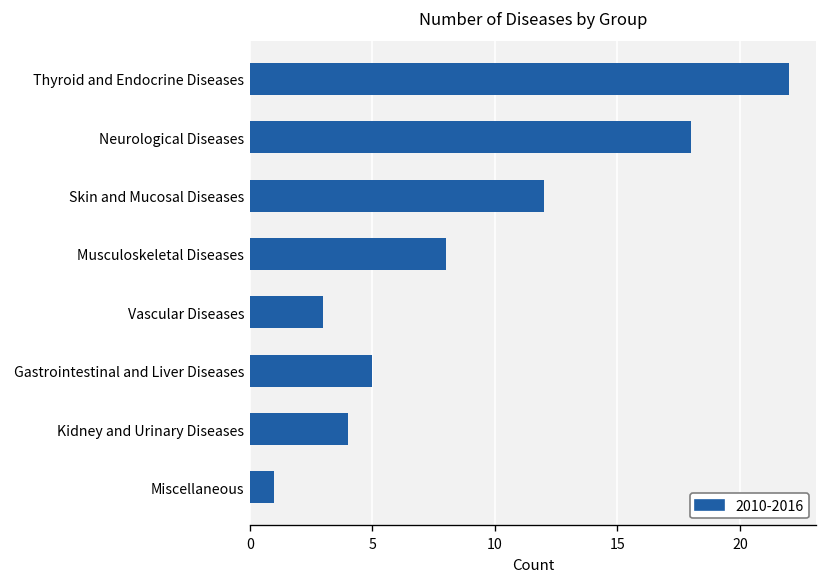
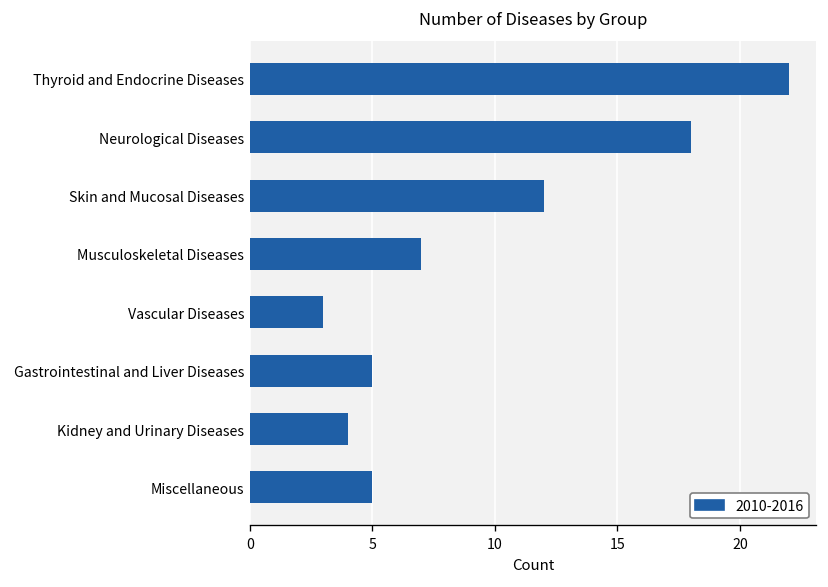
Musculoskeletal Diseases: 8 -> 7
Miscellaneous: 1 -> 5
